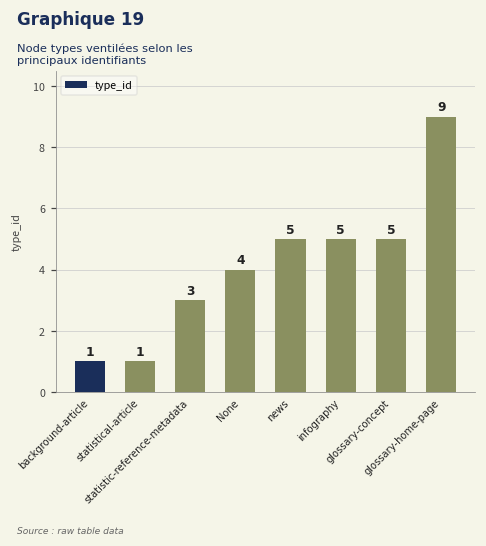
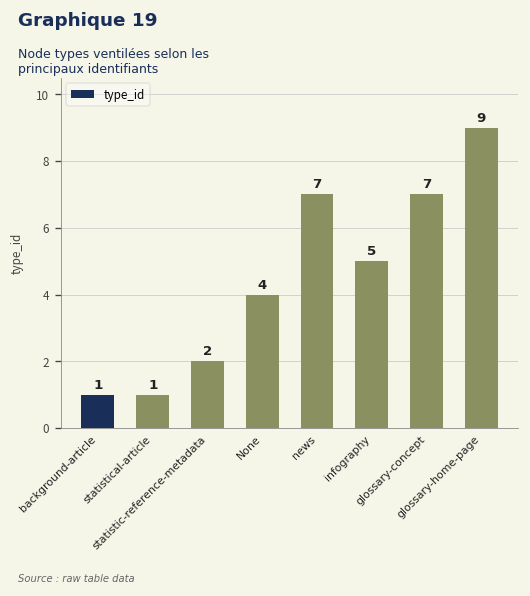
statistic-reference-metadata: 3 -> 2
news: 5 -> 7
glossary-concept: 5 -> 7
